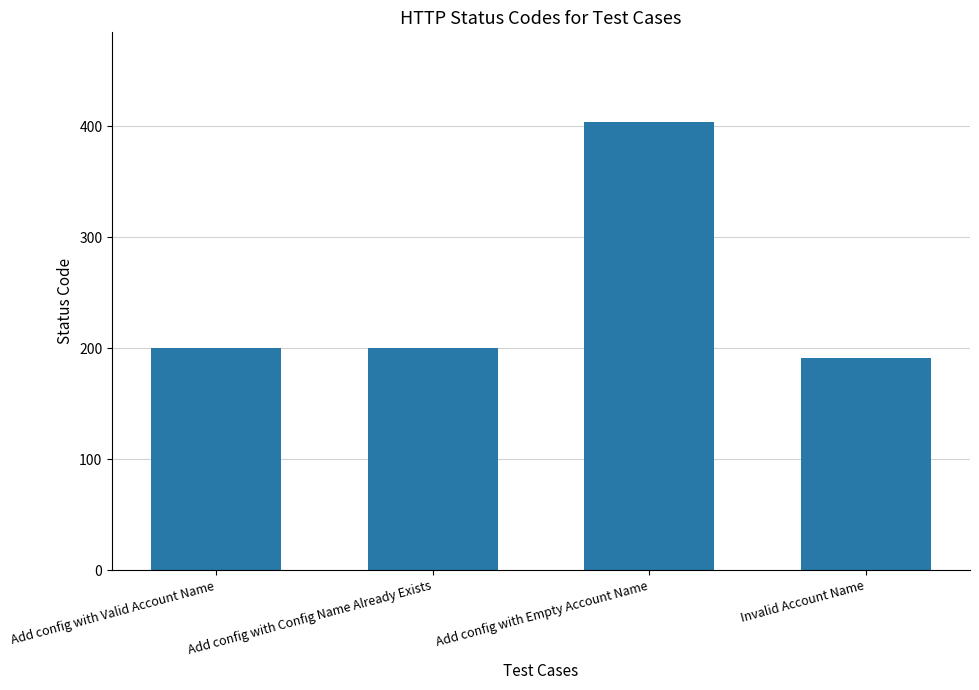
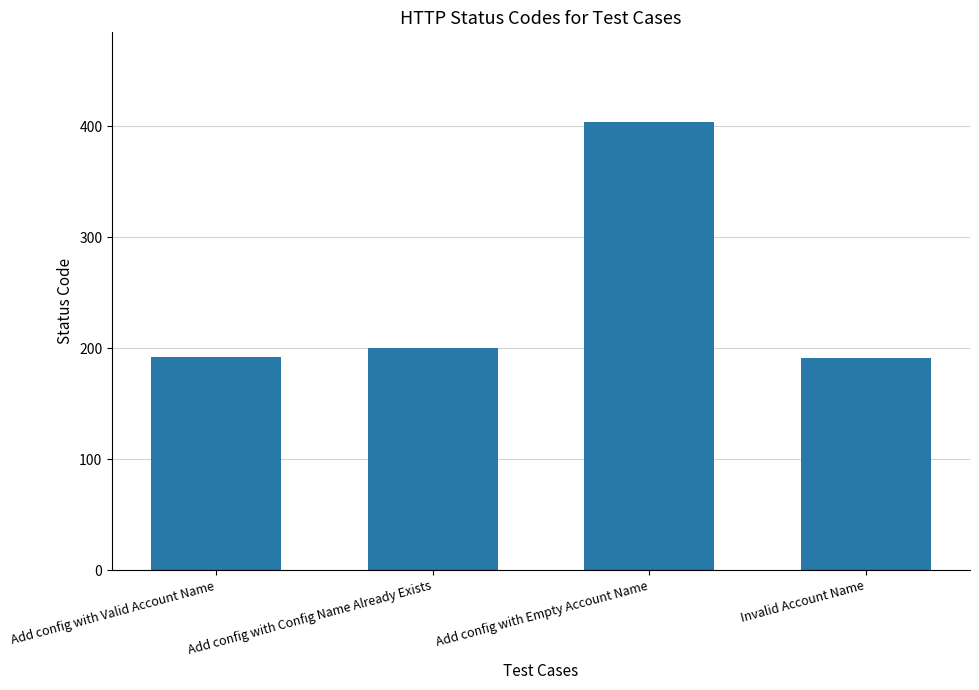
Add config with Valid Account Name: 200 -> 192
